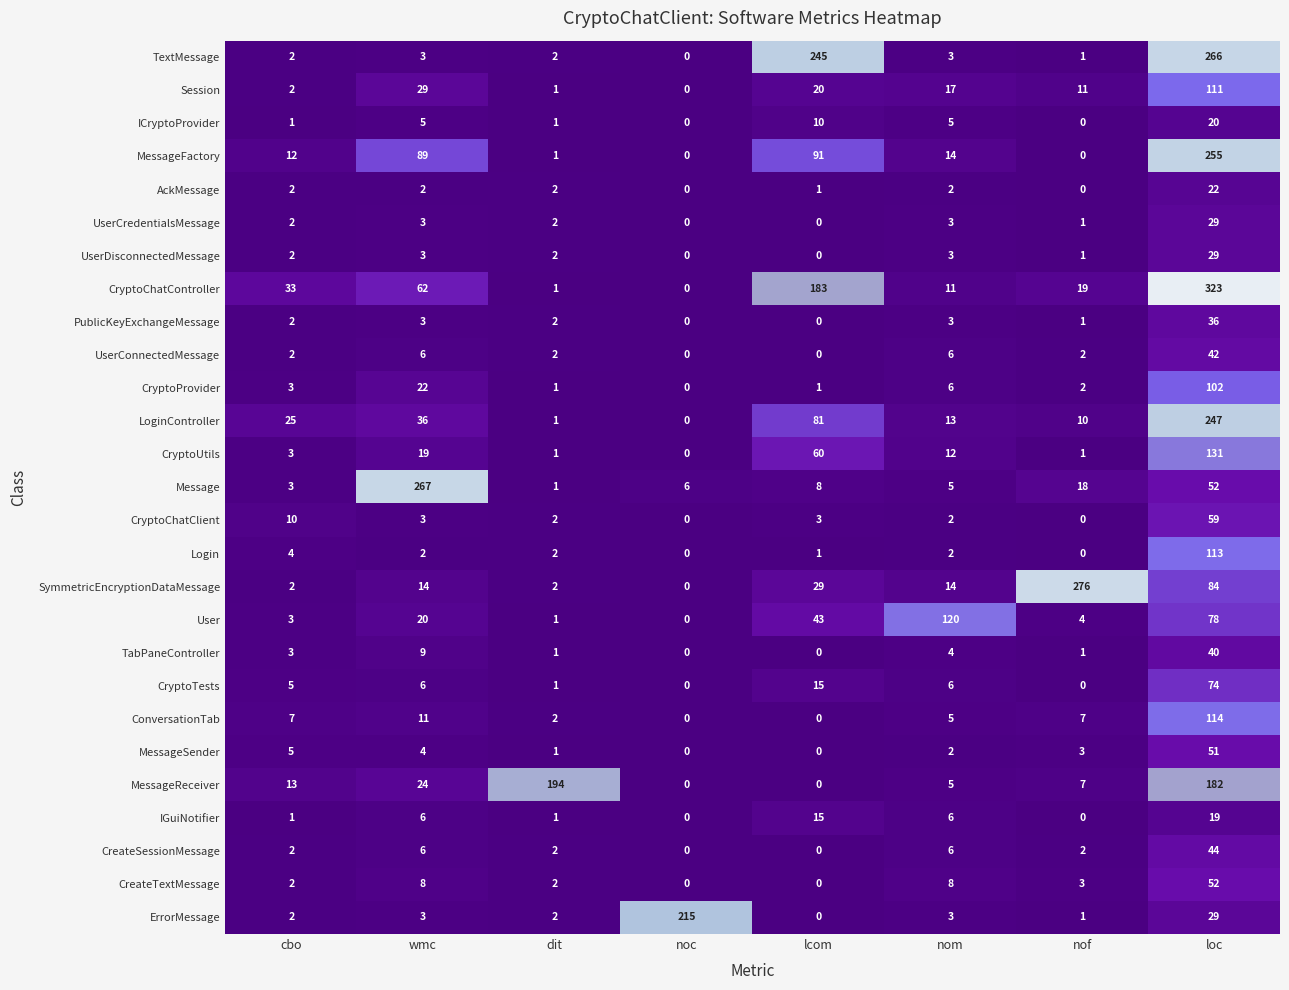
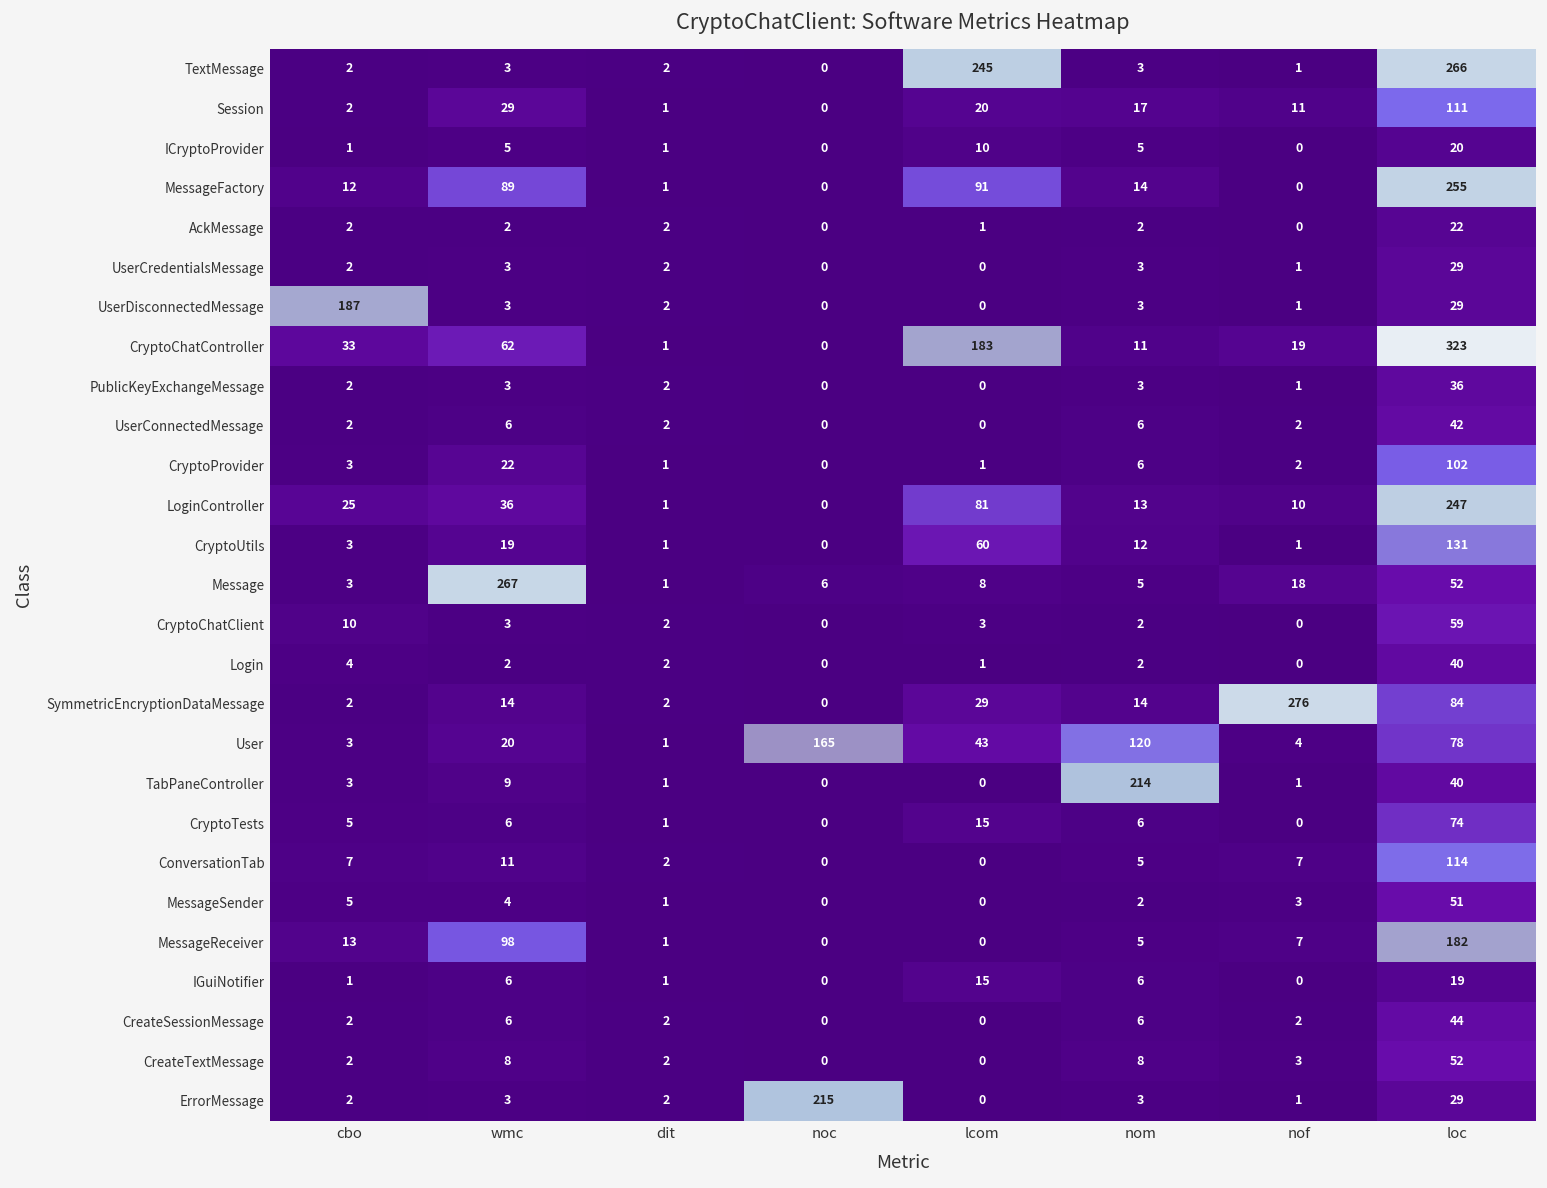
UserDisconnectedMessage, cbo: 2 -> 187
Login, loc: 113 -> 40
User, noc: 0 -> 165
TabPaneController, nom: 4 -> 214
MessageReceiver, wmc: 24 -> 98
MessageReceiver, dit: 194 -> 1
